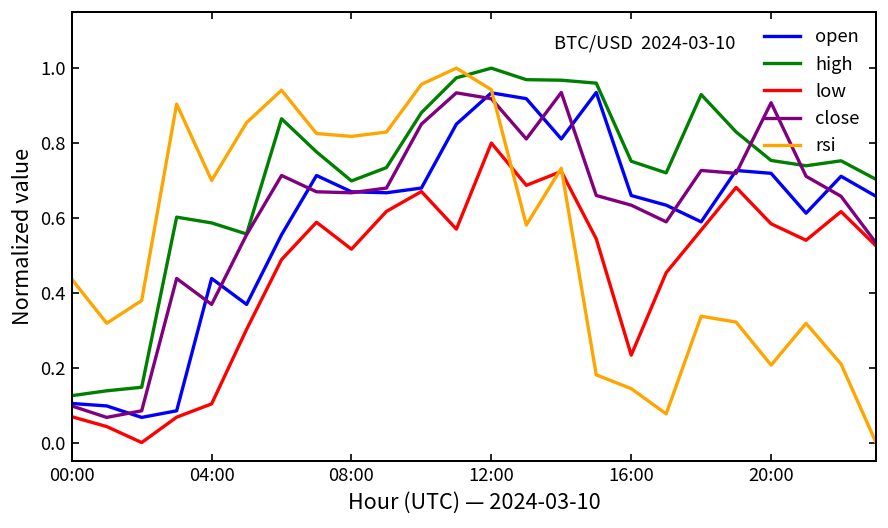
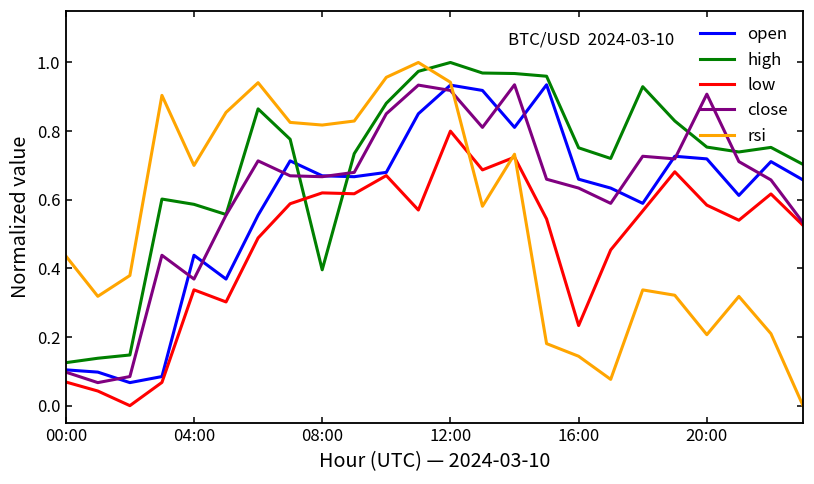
low, 04:00: 0.10 -> 0.34
high, 08:00: 0.70 -> 0.40
low, 08:00: 0.52 -> 0.62
